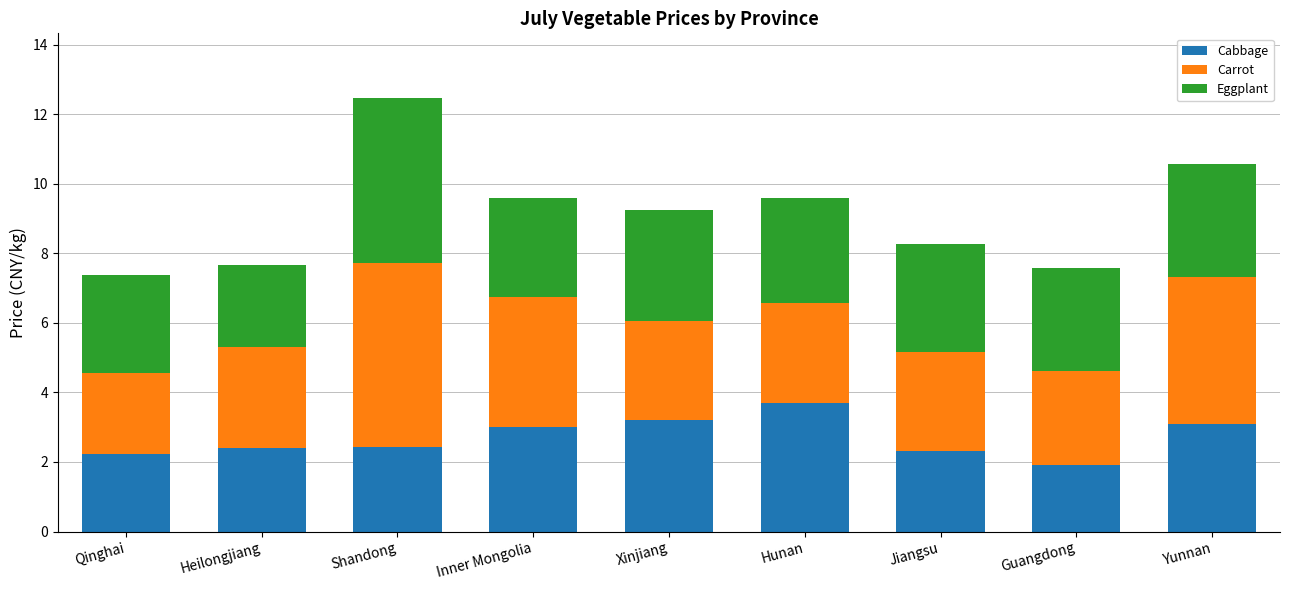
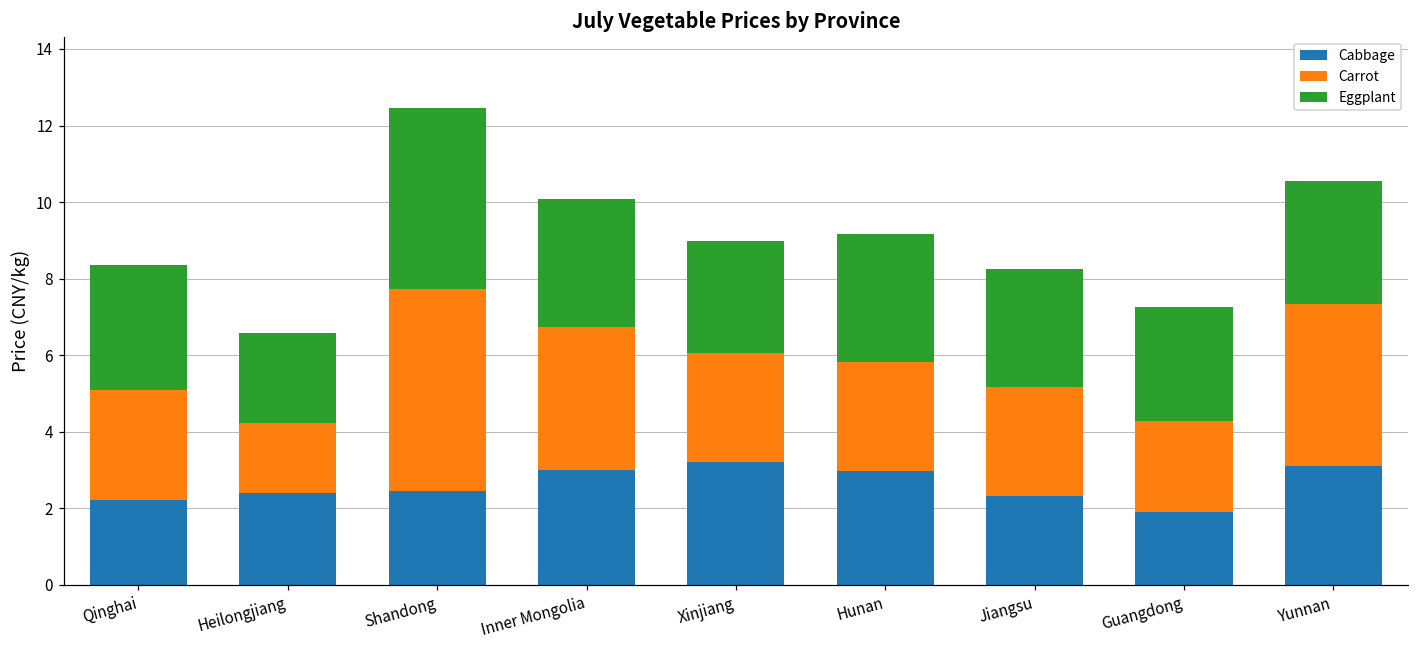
Carrot, Qinghai: 2.3 -> 2.9
Eggplant, Qinghai: 2.8 -> 3.3
Carrot, Heilongjiang: 2.9 -> 1.8
Eggplant, Inner Mongolia: 2.8 -> 3.3
Eggplant, Xinjiang: 3.2 -> 2.9
Cabbage, Hunan: 3.7 -> 3.0
Eggplant, Hunan: 3.0 -> 3.3
Carrot, Guangdong: 2.7 -> 2.4
